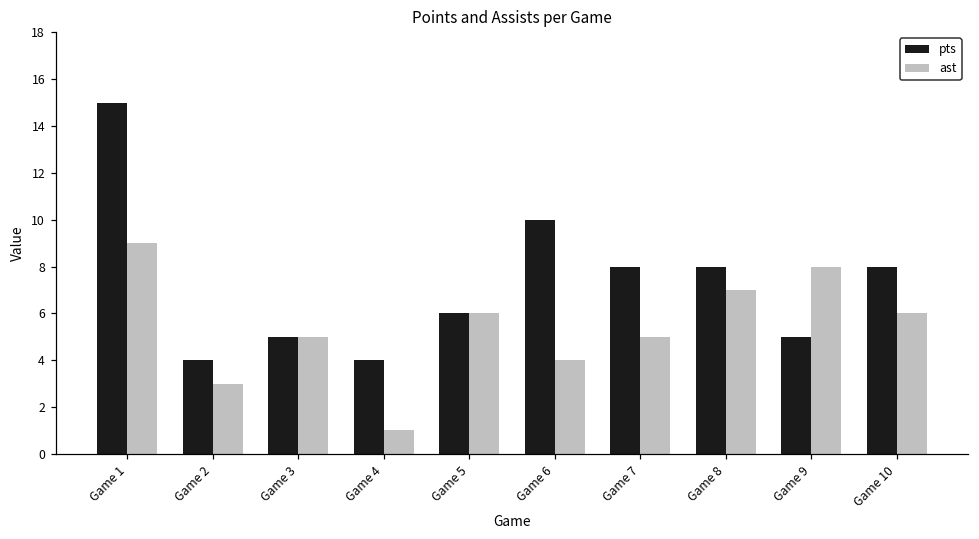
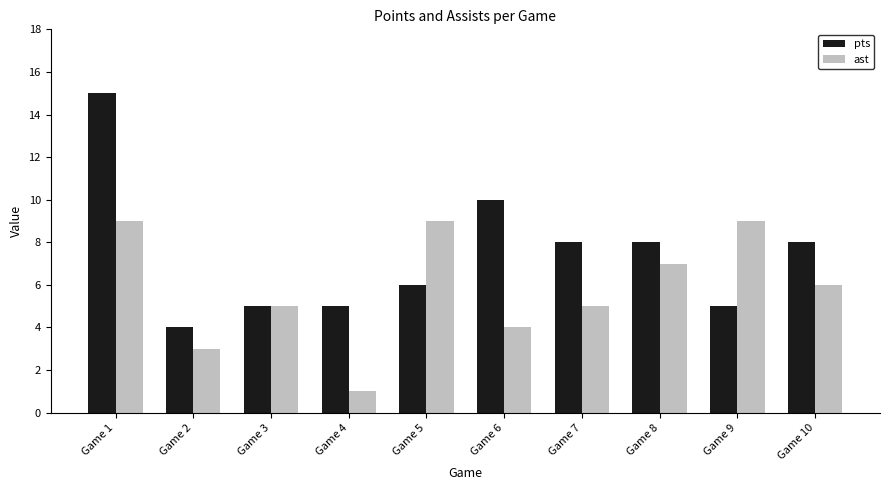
pts, Game 4: 4 -> 5
ast, Game 5: 6 -> 9
ast, Game 9: 8 -> 9
